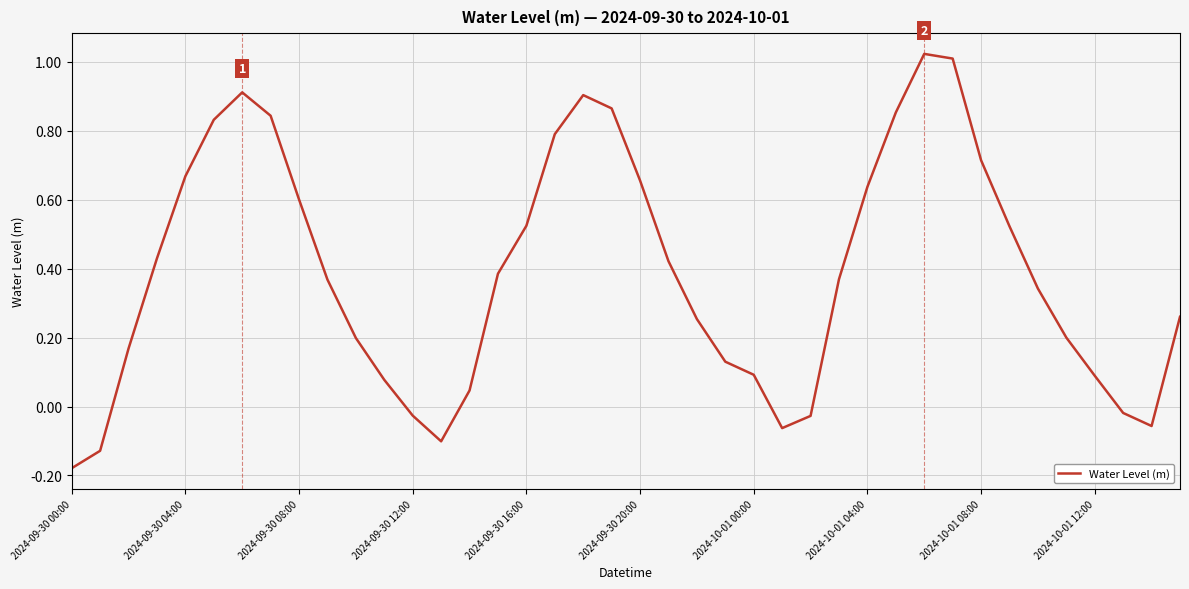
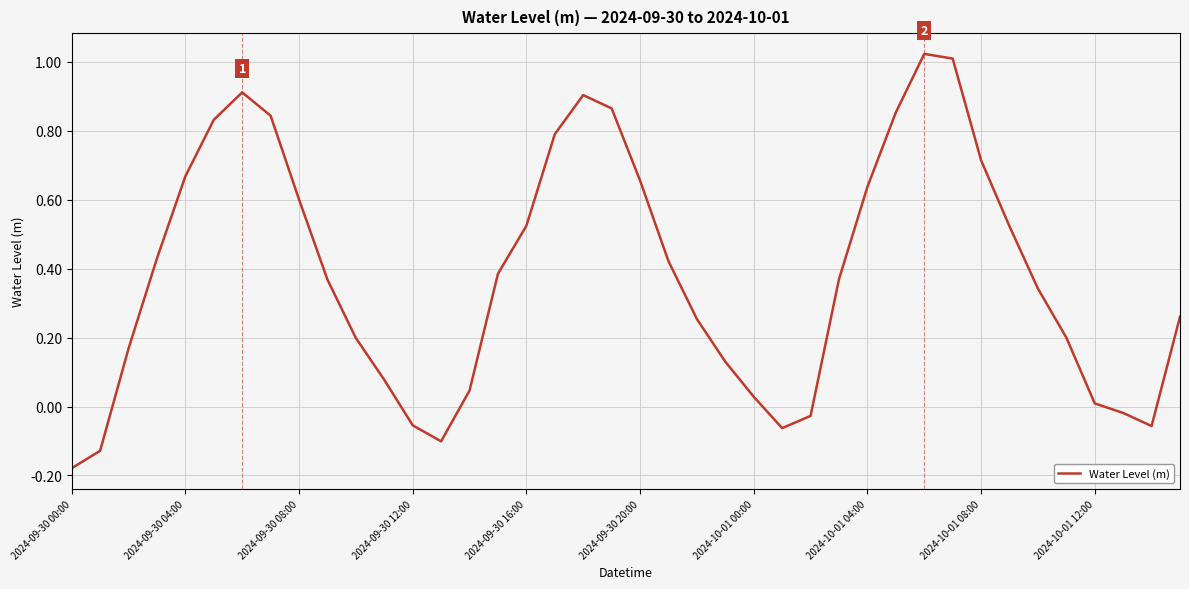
2024-09-30 12:00: -0.03 -> -0.05
2024-10-01 00:00: 0.09 -> 0.03
2024-10-01 12:00: 0.09 -> 0.01
